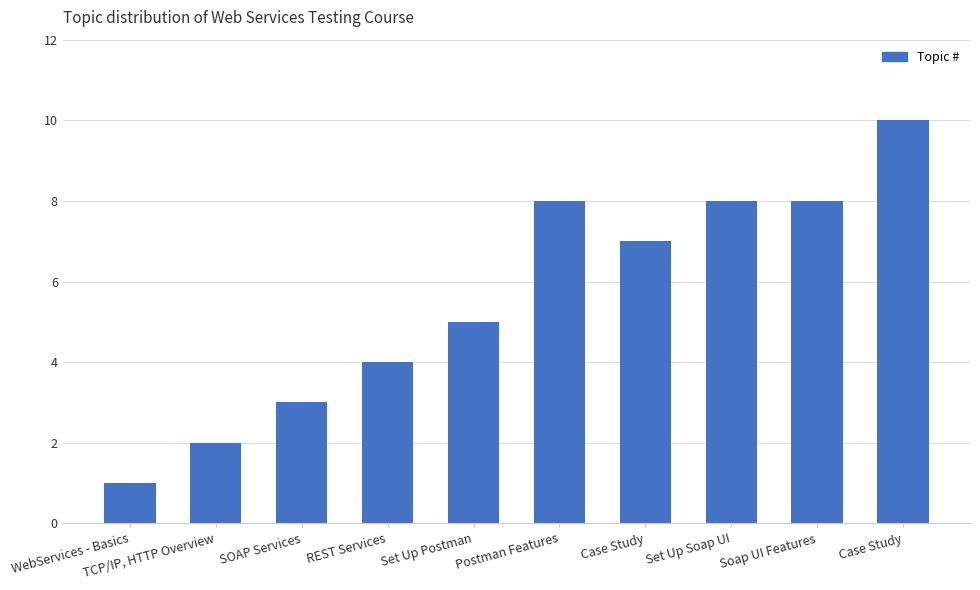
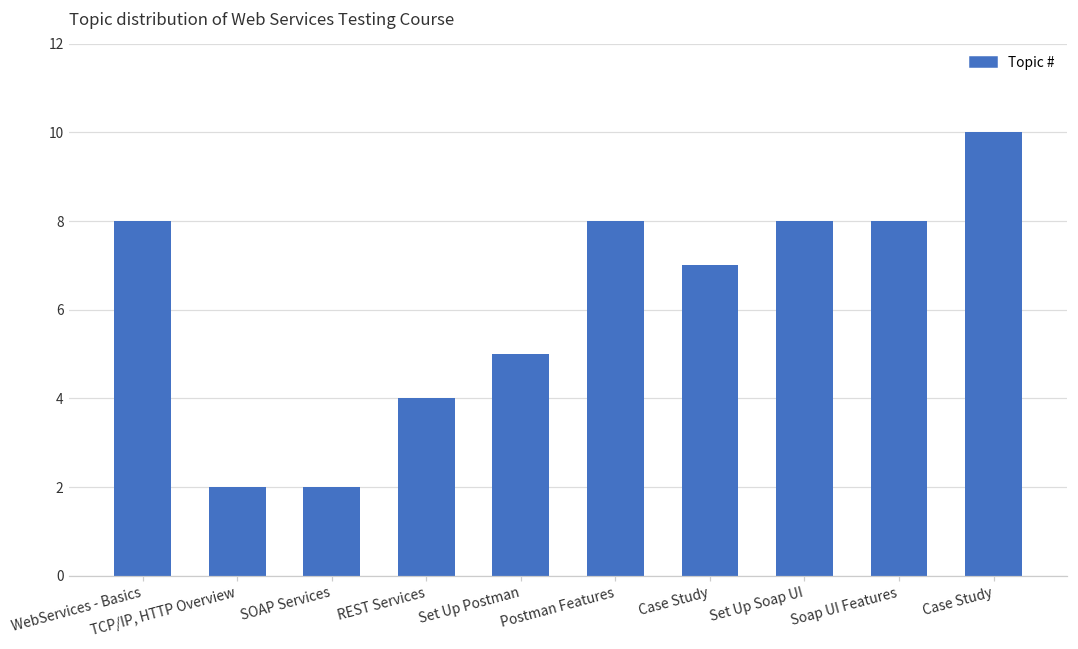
WebServices - Basics: 1 -> 8
SOAP Services: 3 -> 2
